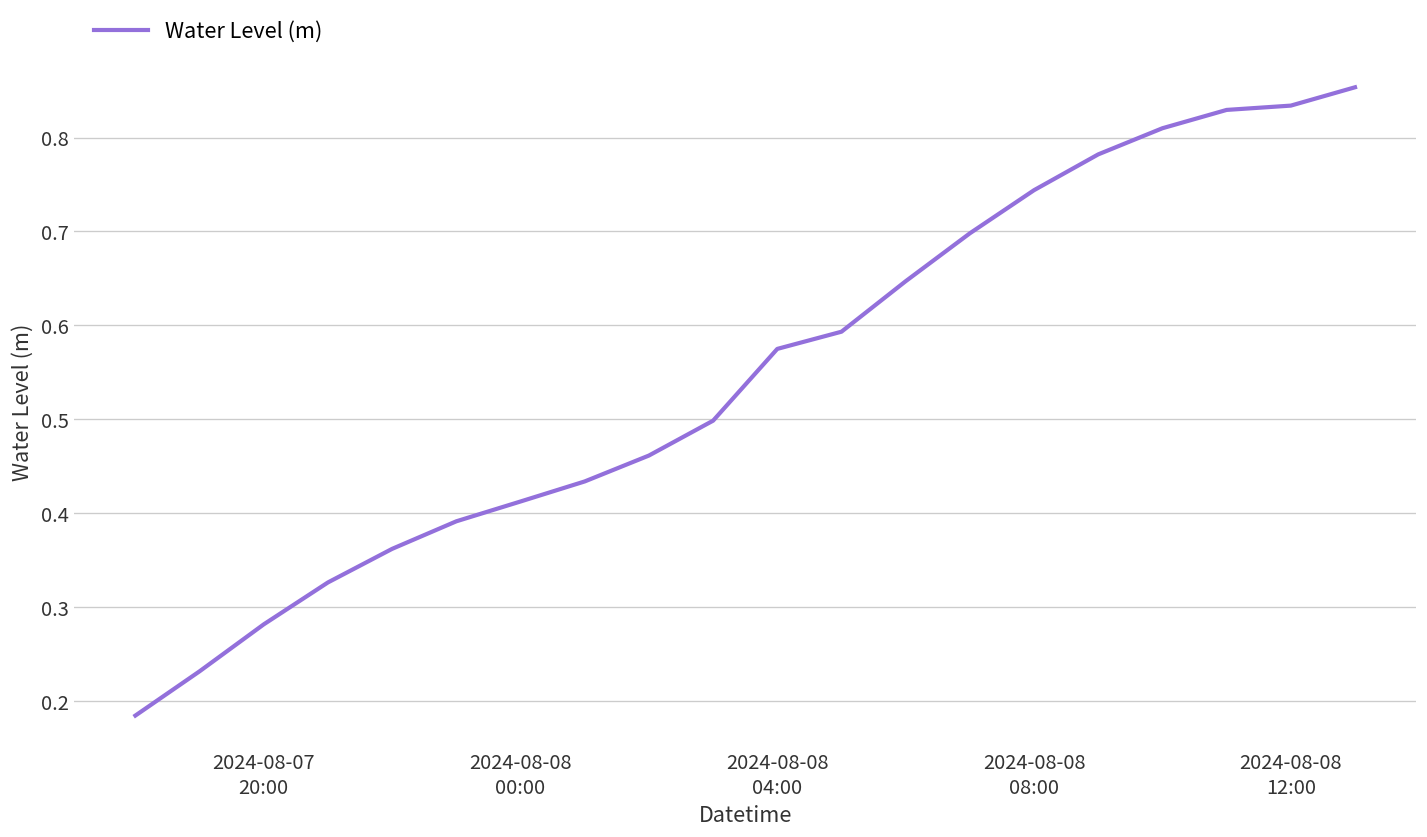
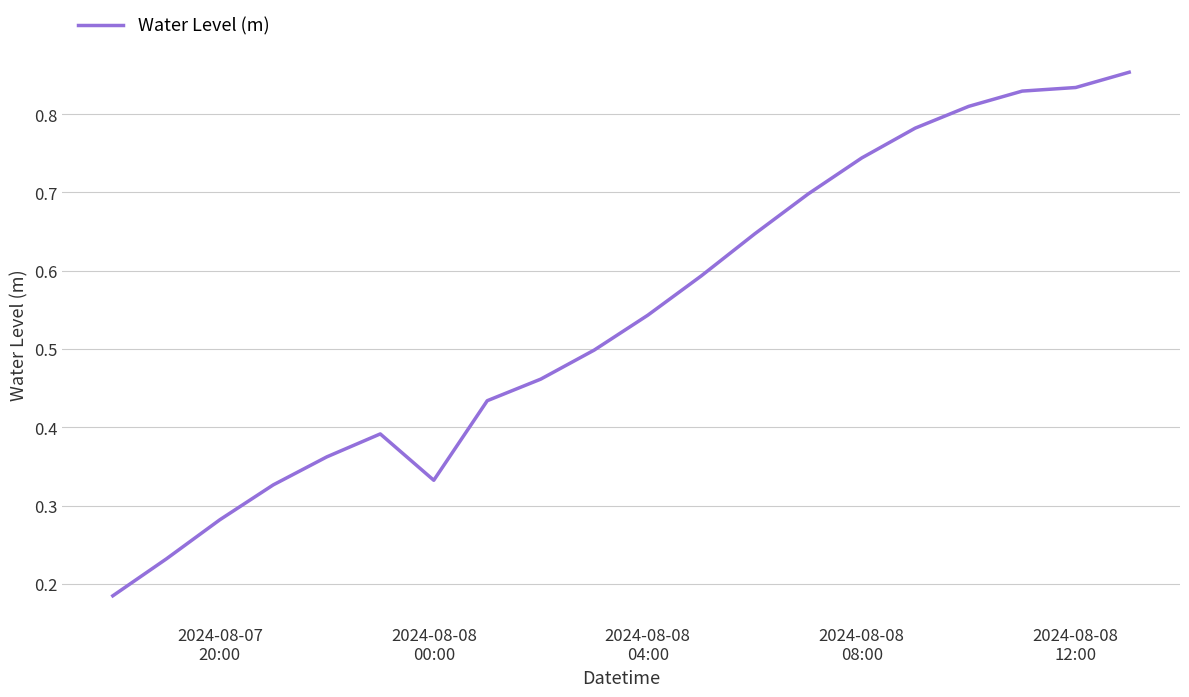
2024-08-08 00:00: 0.41 -> 0.33
2024-08-08 04:00: 0.57 -> 0.54
